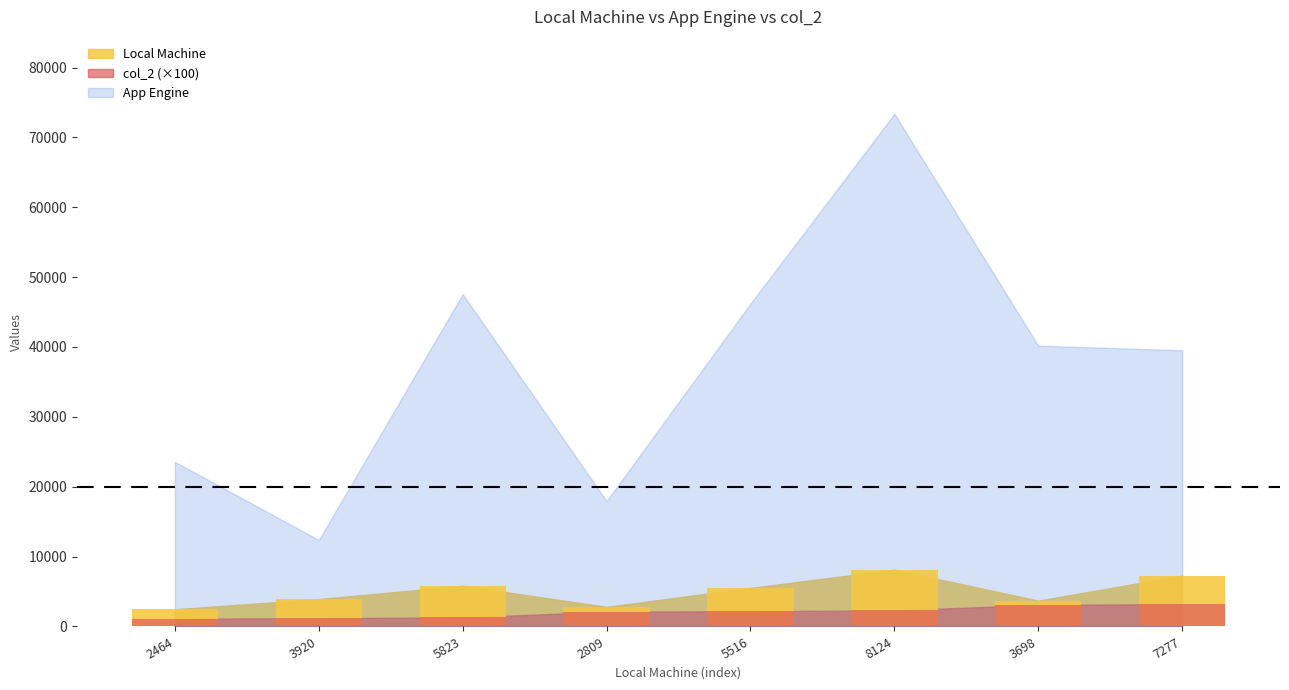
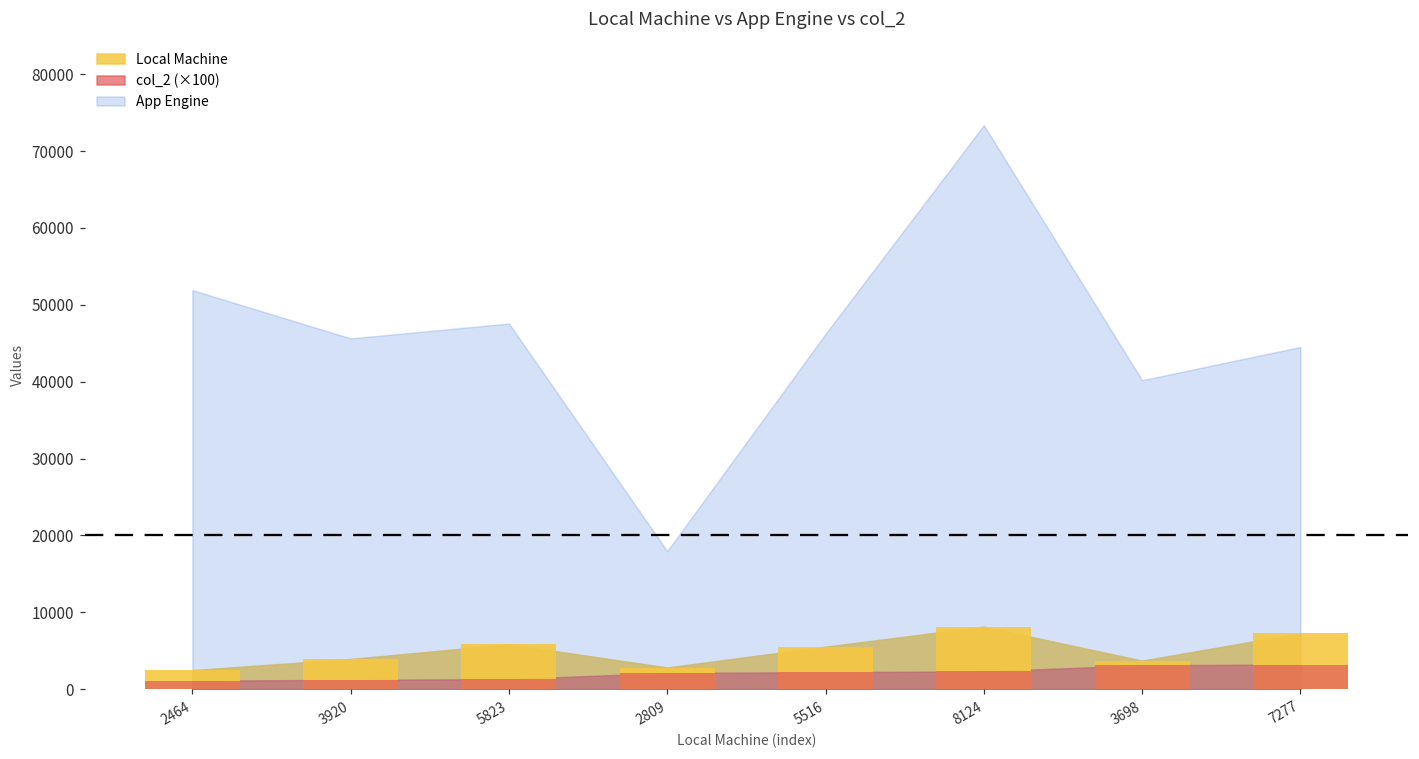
App Engine, 2464: 24000 -> 52000
App Engine, 3920: 12000 -> 46000
App Engine, 7277: 40000 -> 45000
